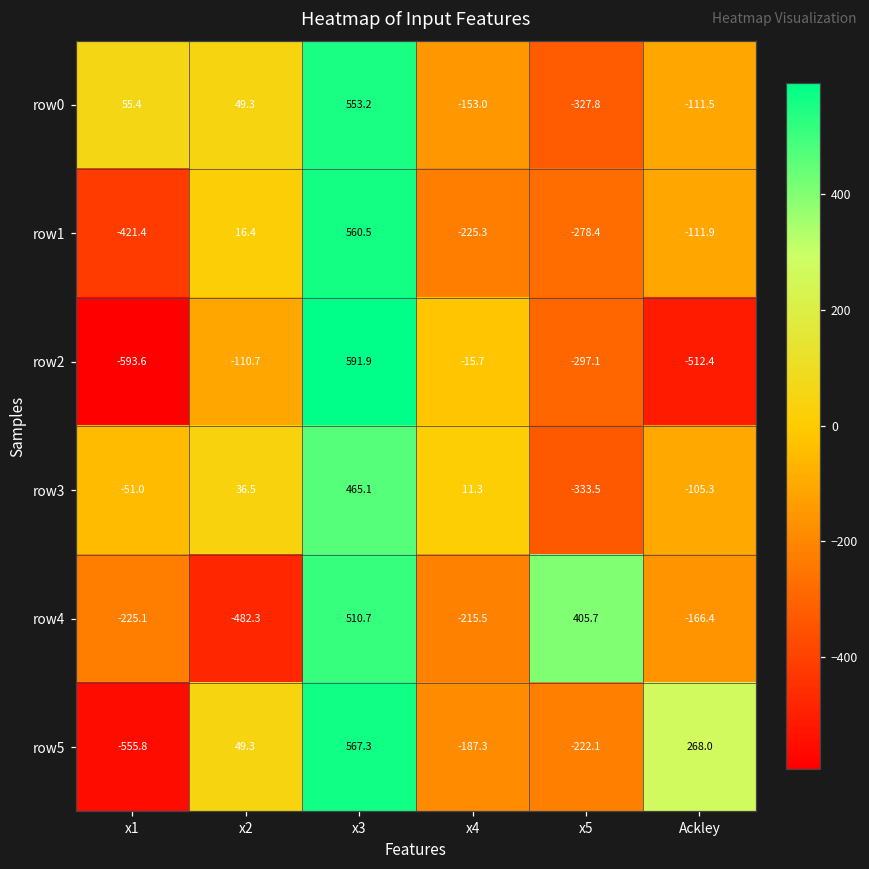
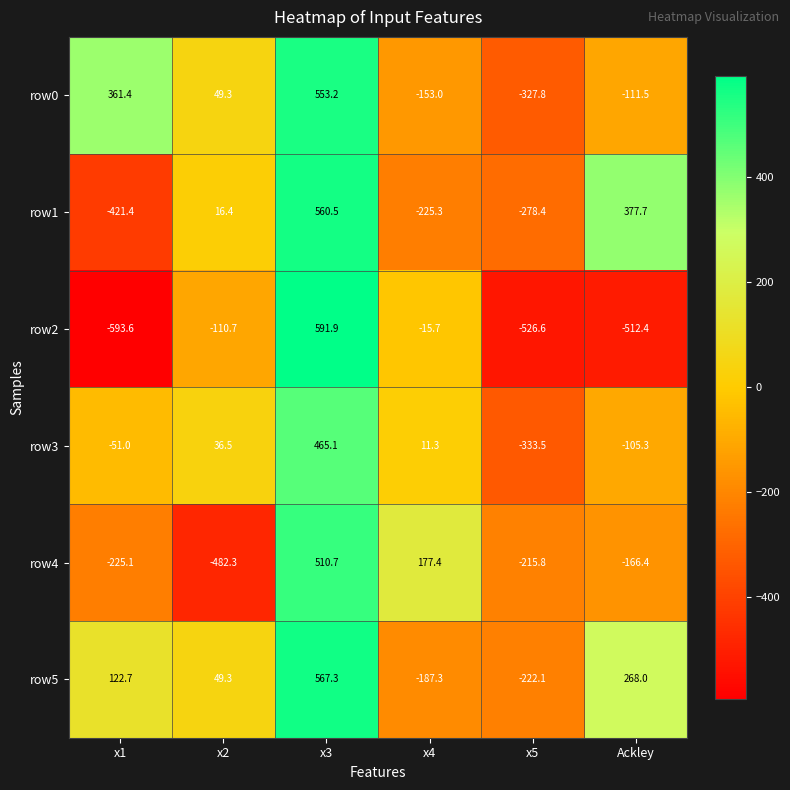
row0, x1: 55.4 -> 361.4
row1, Ackley: -111.9 -> 377.7
row2, x5: -297.1 -> -526.6
row4, x4: -215.5 -> 177.4
row4, x5: 405.7 -> -215.8
row5, x1: -555.8 -> 122.7
